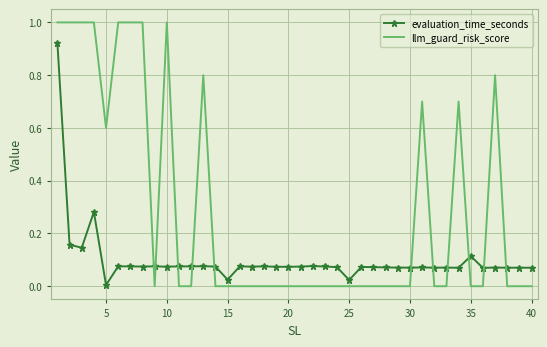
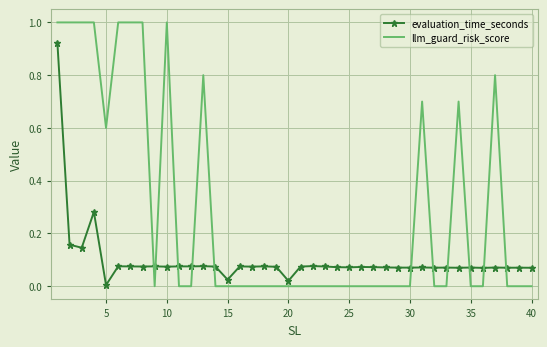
evaluation_time_seconds, 20: 0.07 -> 0.02
evaluation_time_seconds, 25: 0.02 -> 0.07
evaluation_time_seconds, 35: 0.11 -> 0.07
